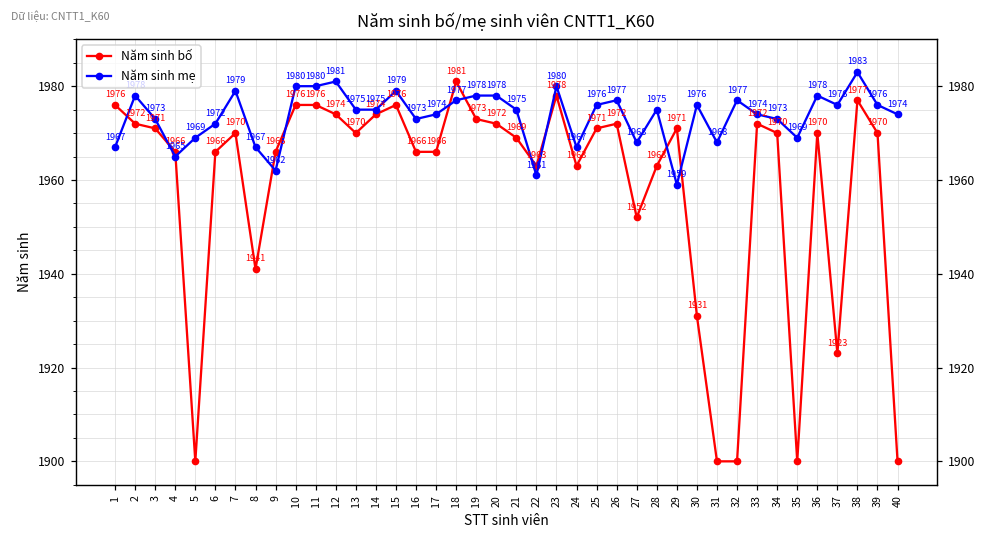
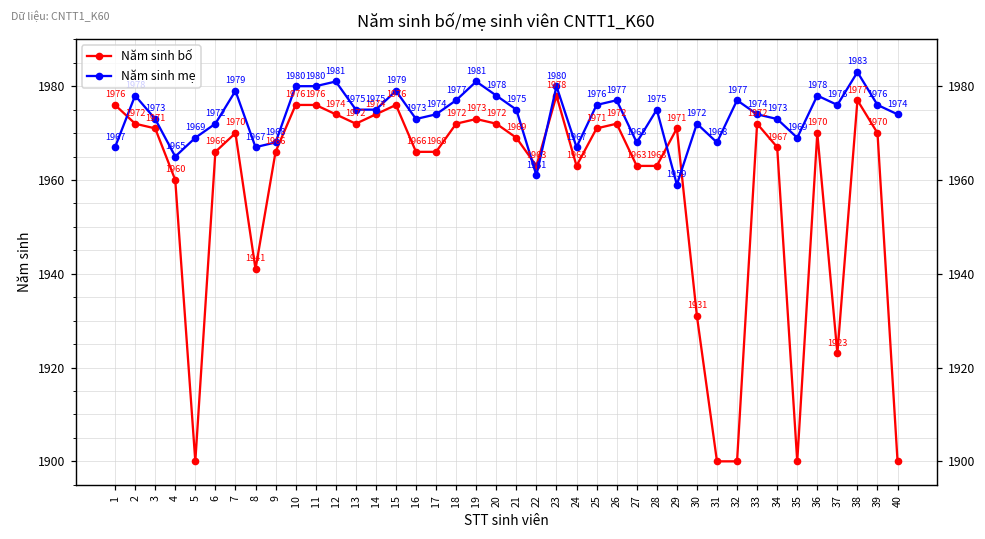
Năm sinh bố, 4: 1966 -> 1960
Năm sinh mẹ, 9: 1962 -> 1968
Năm sinh bố, 13: 1970 -> 1972
Năm sinh bố, 18: 1981 -> 1972
Năm sinh mẹ, 19: 1978 -> 1981
Năm sinh bố, 27: 1952 -> 1963
Năm sinh mẹ, 30: 1976 -> 1972
Năm sinh bố, 34: 1970 -> 1967
